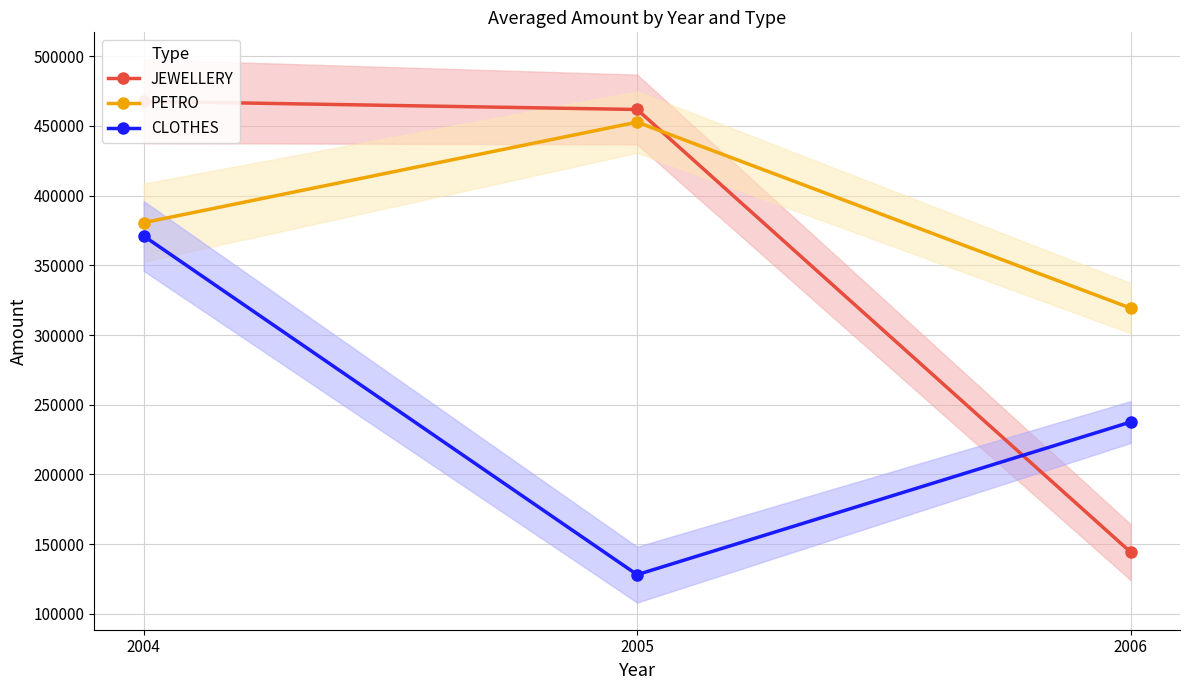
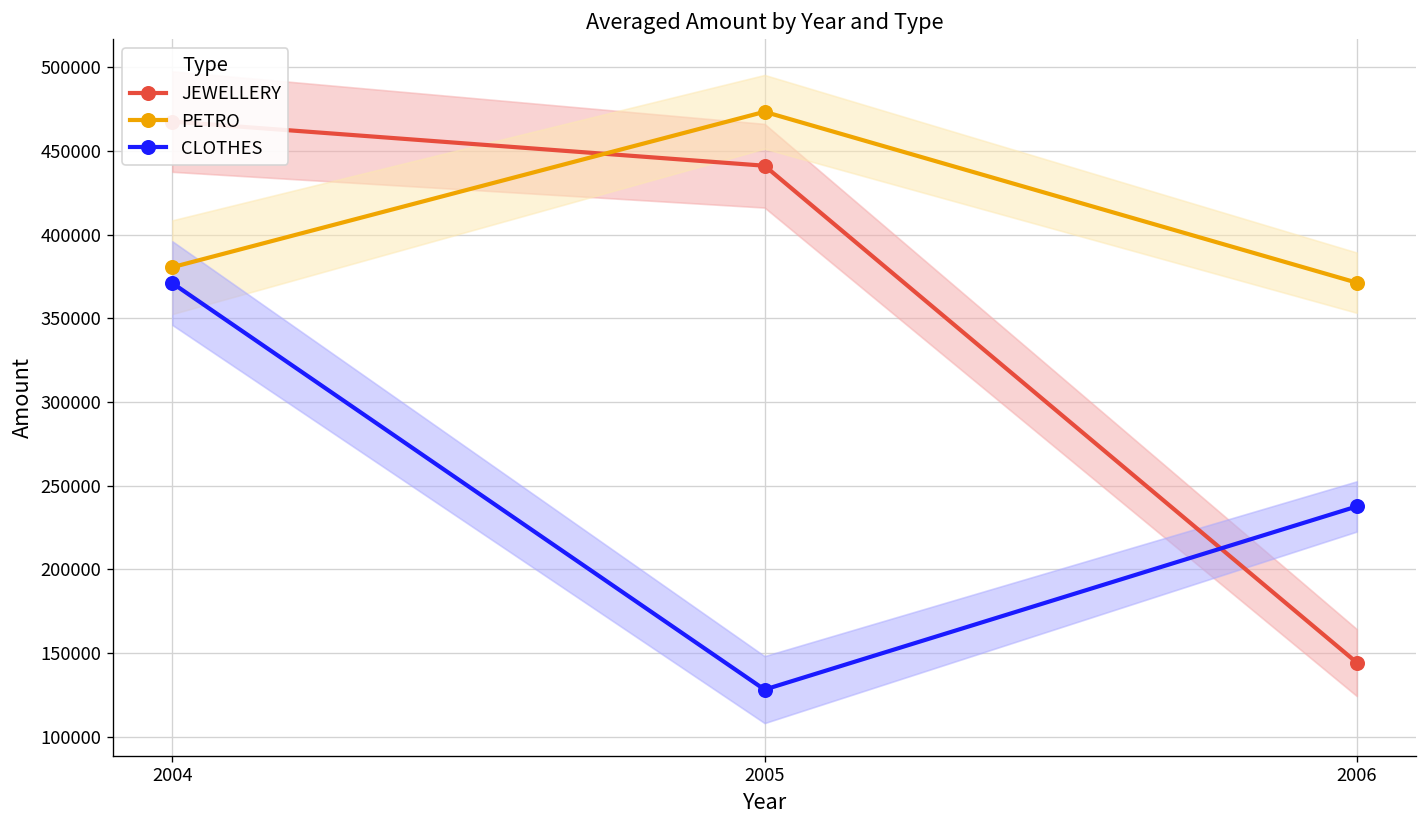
JEWELLERY, 2005: 462000 -> 441000
PETRO, 2005: 453000 -> 473000
PETRO, 2006: 319000 -> 371000
